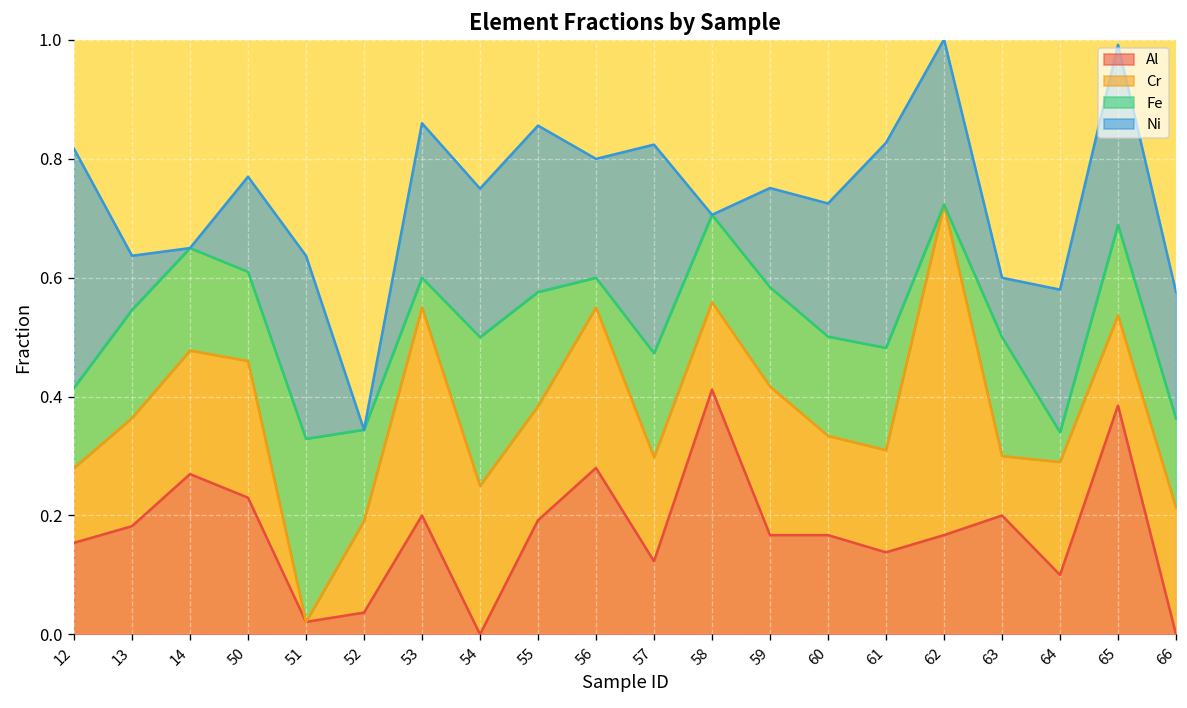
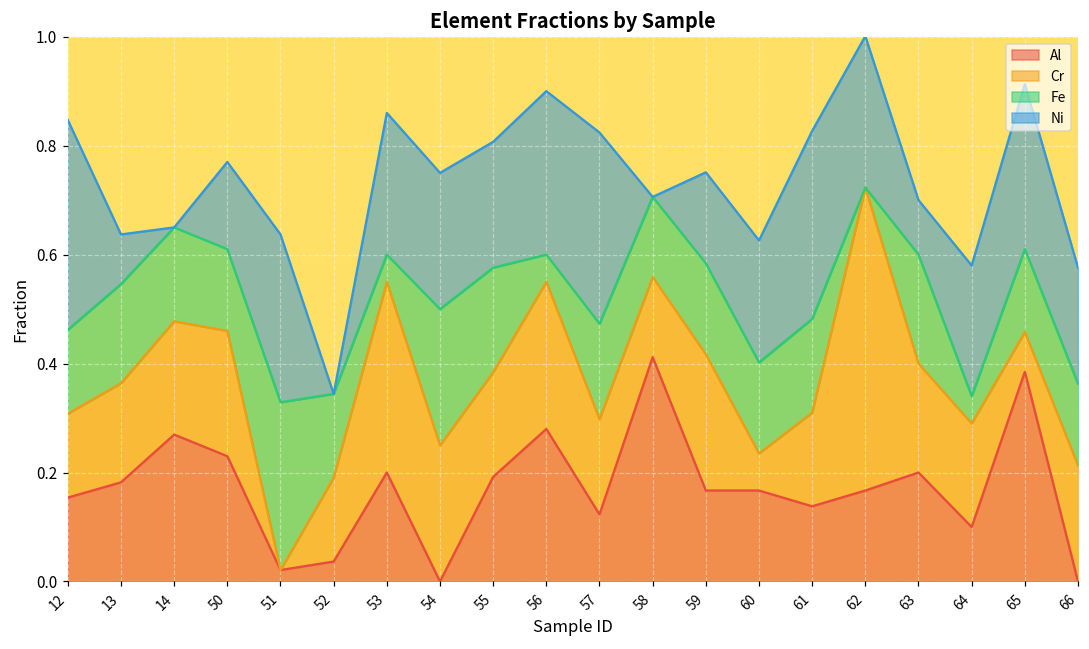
Cr, 12: 0.13 -> 0.15
Fe, 12: 0.14 -> 0.15
Ni, 12: 0.40 -> 0.39
Ni, 55: 0.28 -> 0.23
Ni, 56: 0.2 -> 0.3
Cr, 60: 0.17 -> 0.07
Cr, 63: 0.1 -> 0.2
Cr, 65: 0.15 -> 0.07
